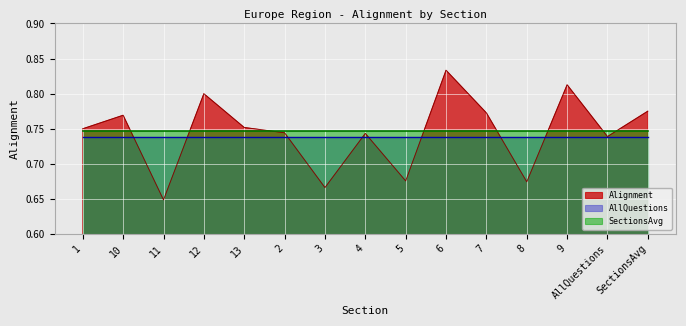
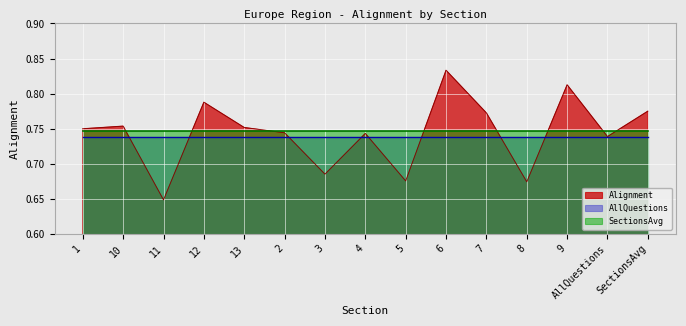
Alignment, 10: 0.77 -> 0.75
Alignment, 12: 0.80 -> 0.79
Alignment, 3: 0.67 -> 0.69
